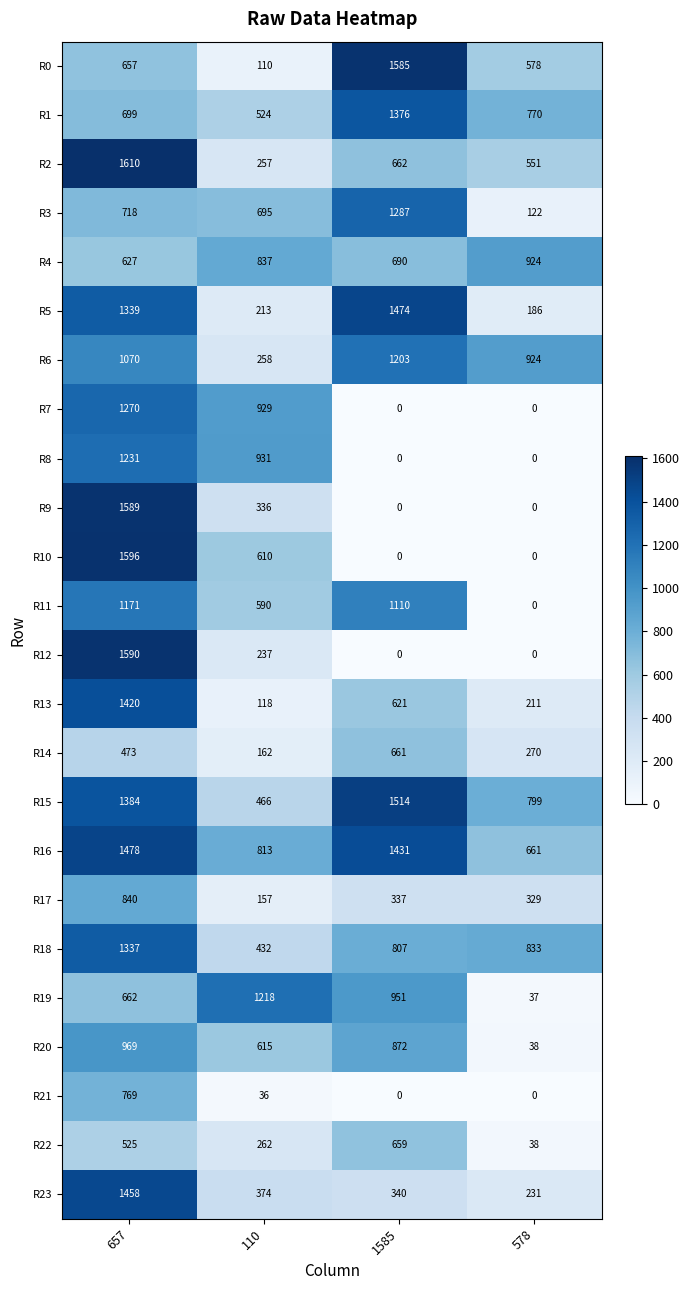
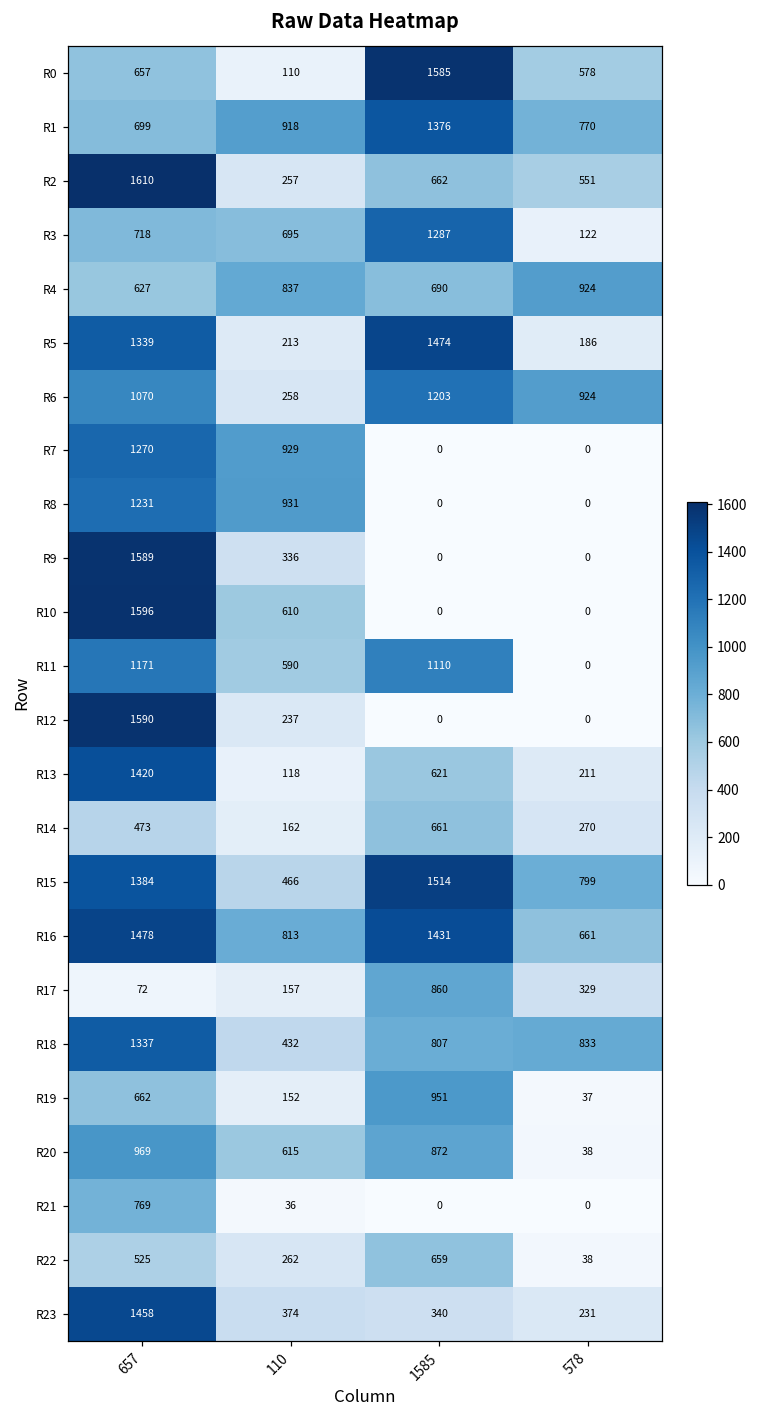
R1, 110: 524 -> 918
R17, 657: 840 -> 72
R17, 1585: 337 -> 860
R19, 110: 1218 -> 152
